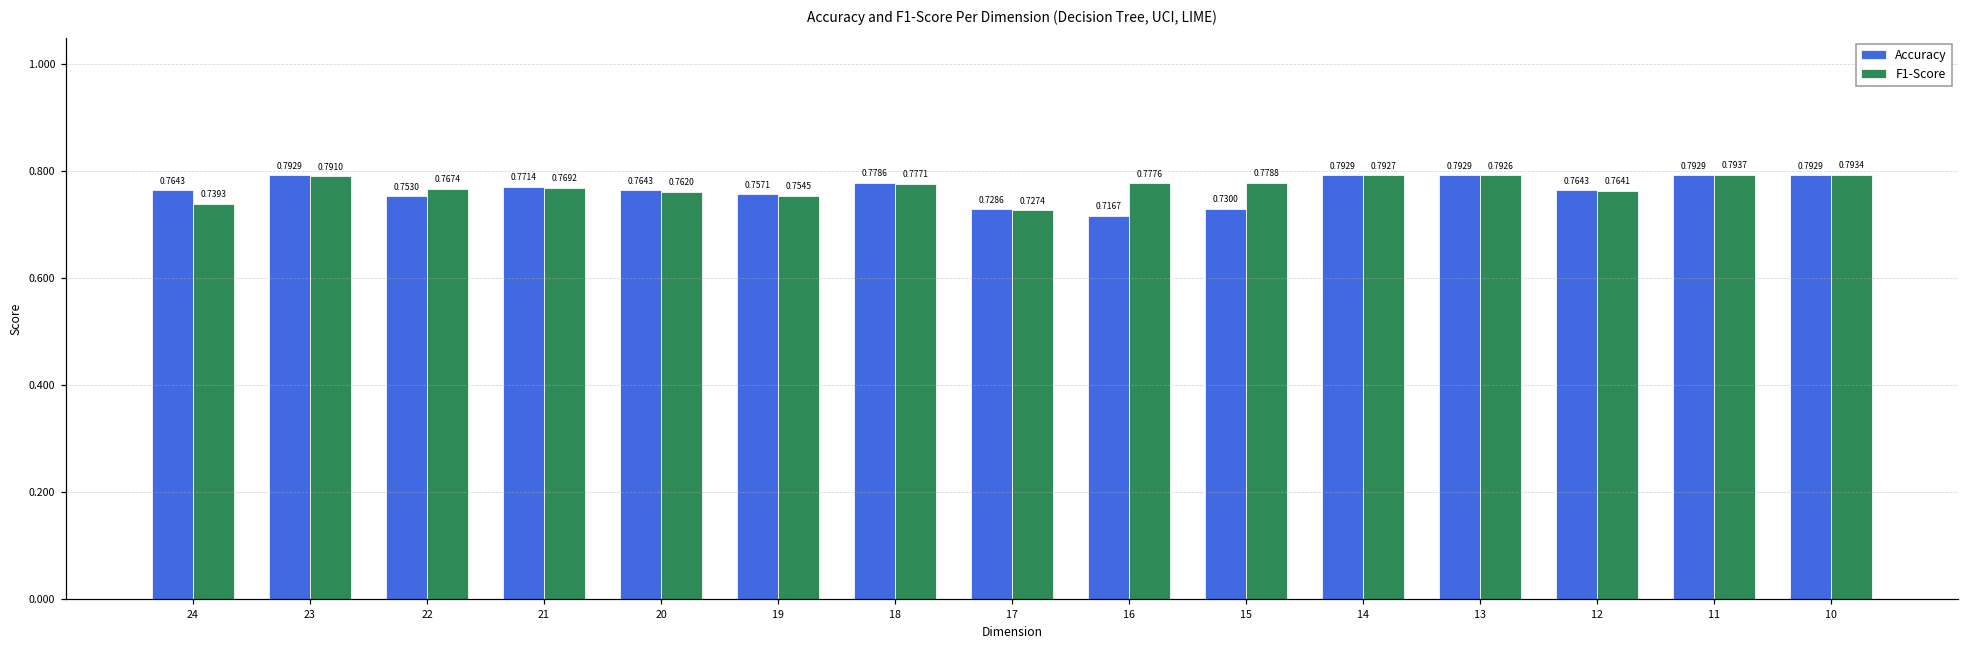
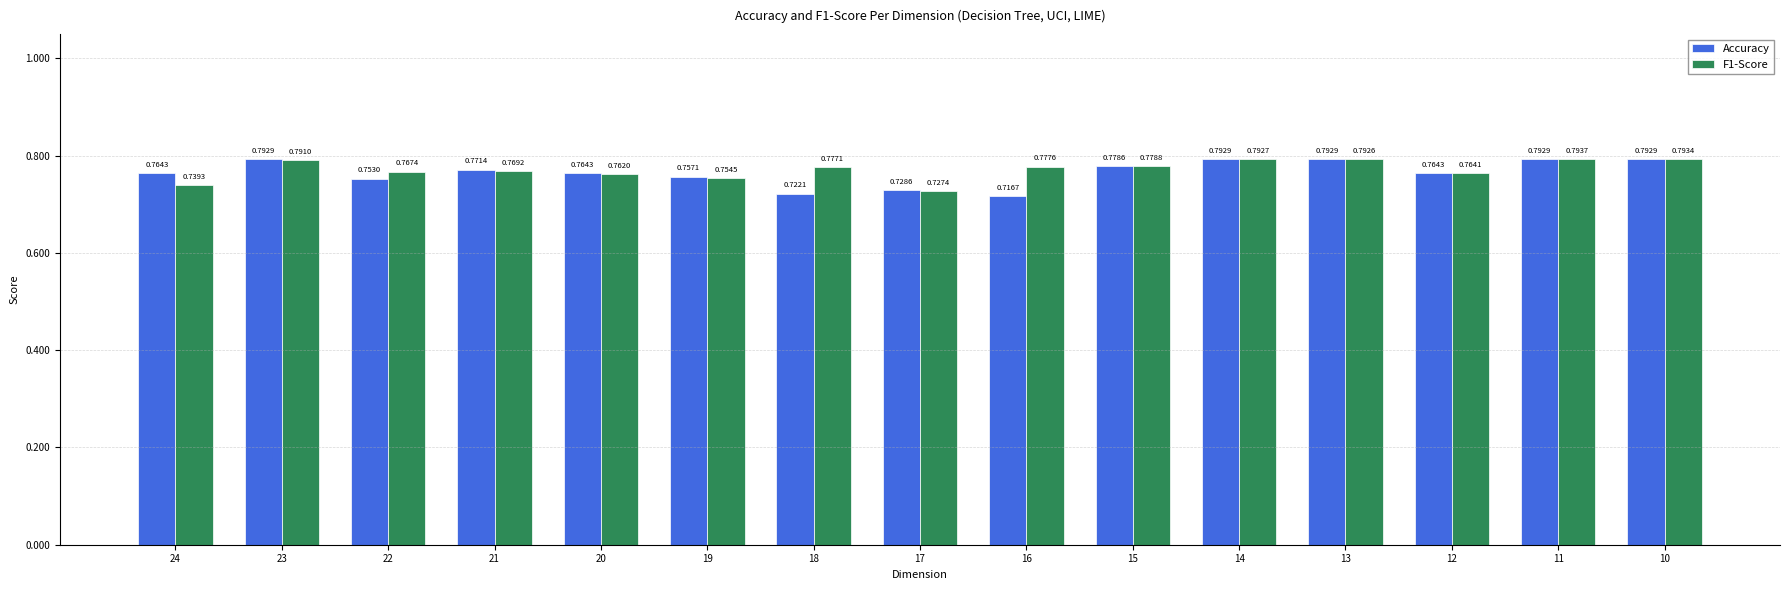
Accuracy, 18: 0.7786 -> 0.7221
Accuracy, 15: 0.7300 -> 0.7786
